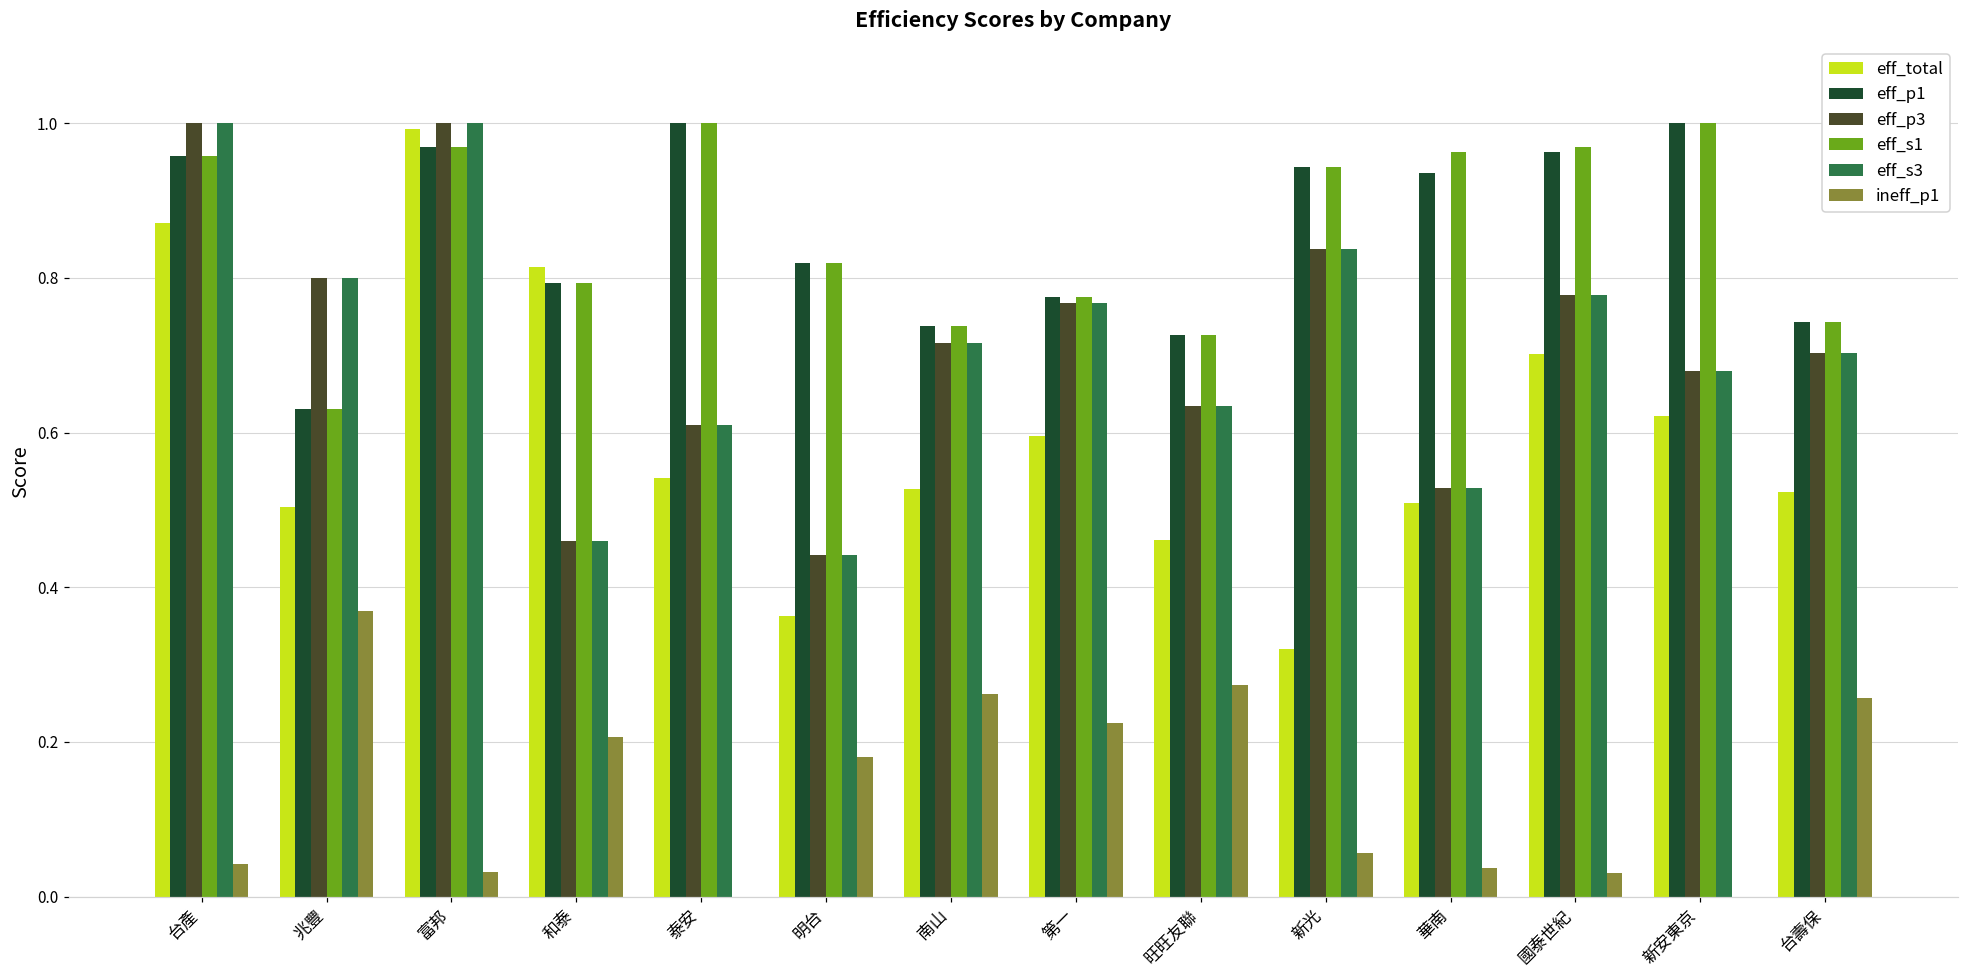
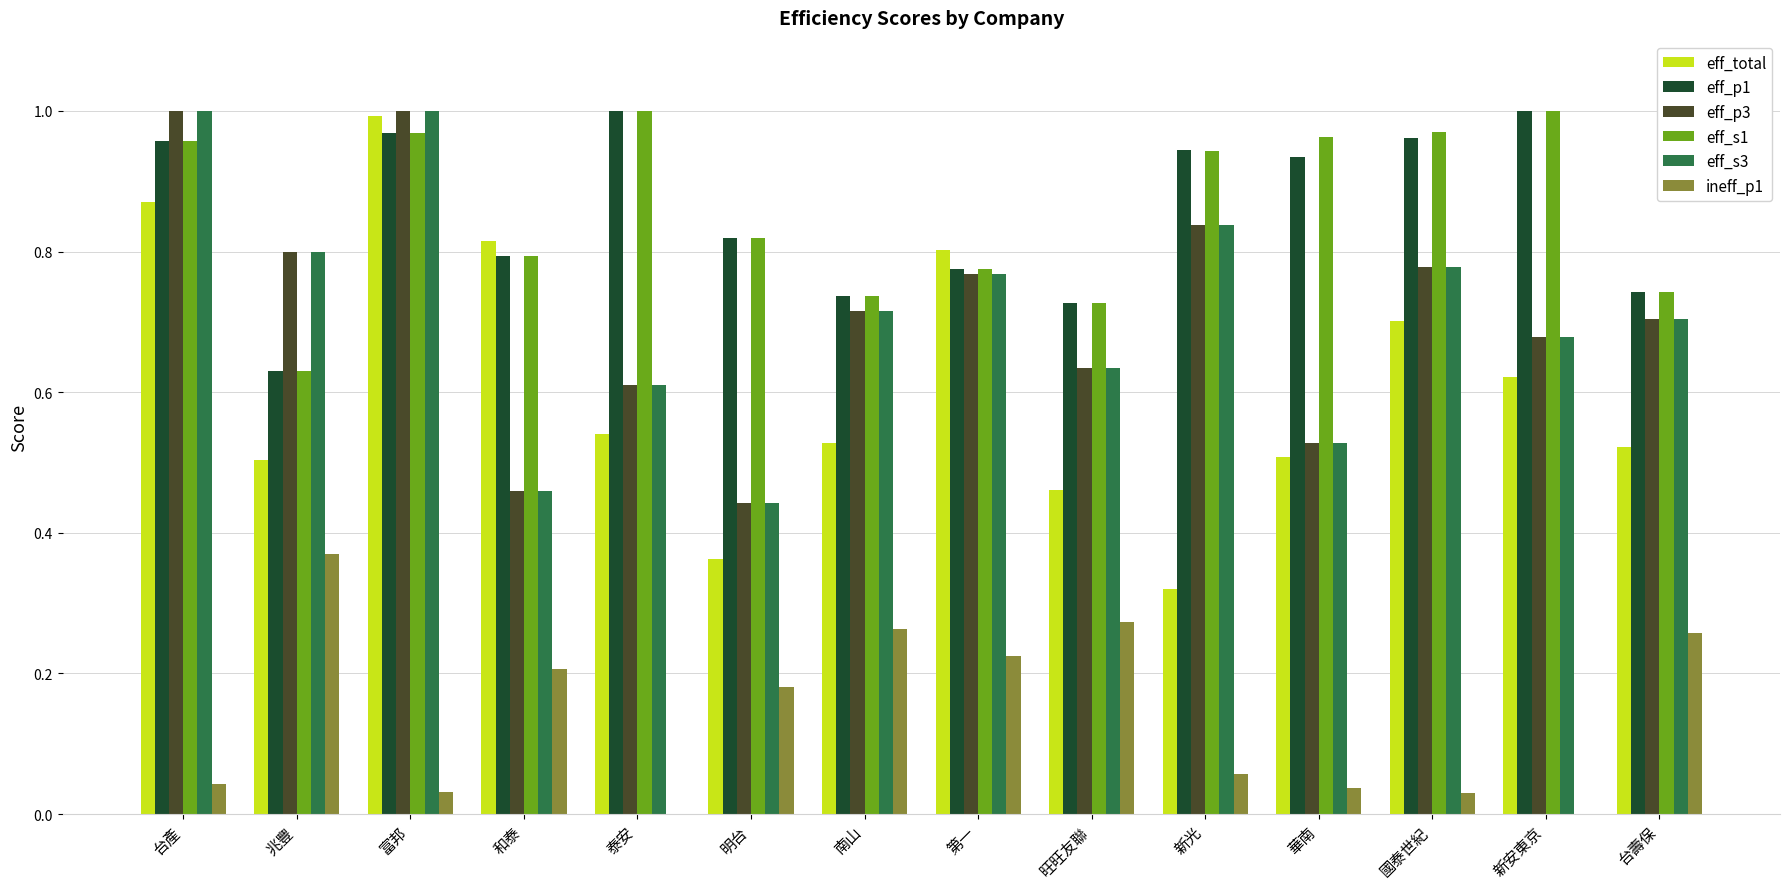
eff_total, 第一: 0.60 -> 0.80
